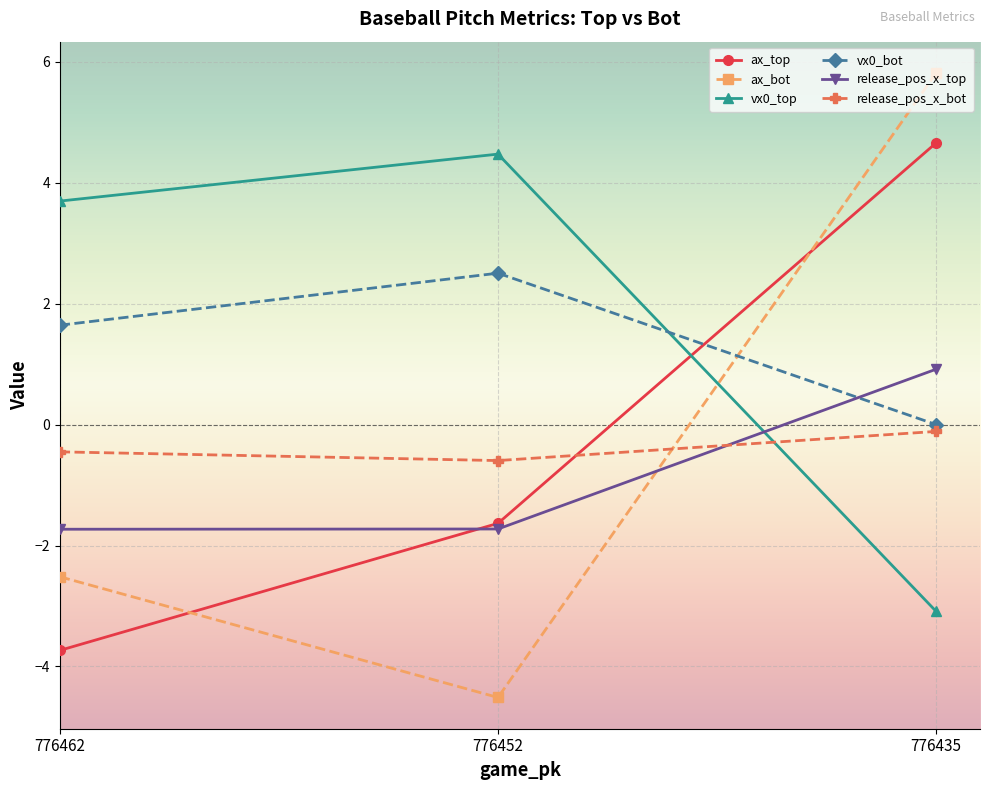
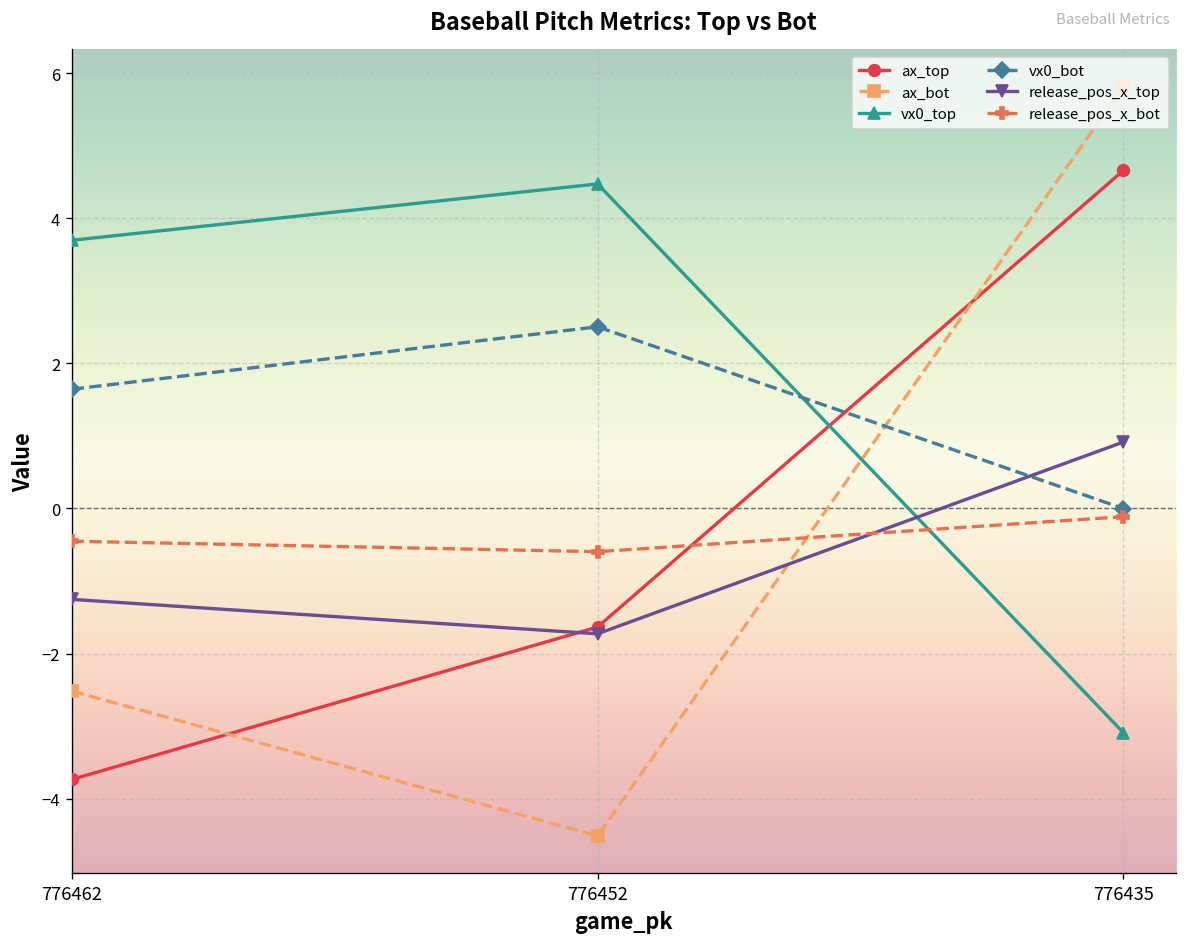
release_pos_x_top, 776462: -1.7 -> -1.3
